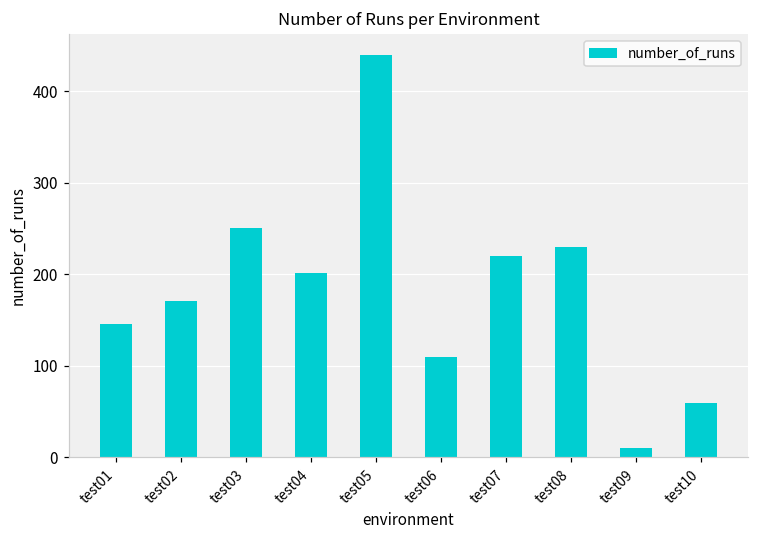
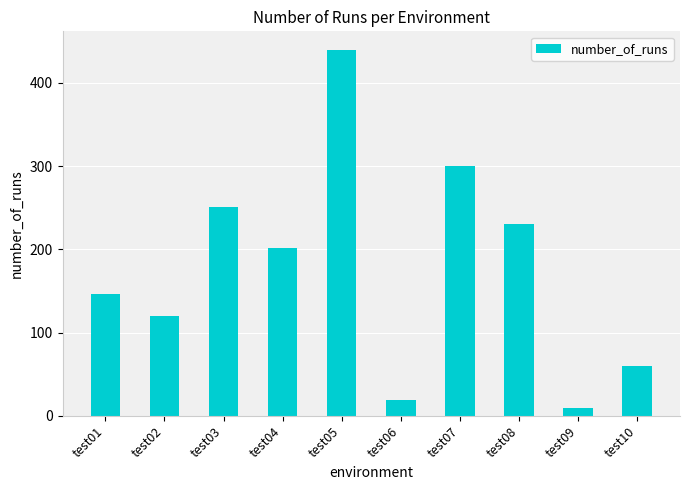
test02: 170 -> 120
test06: 110 -> 20
test07: 220 -> 300
